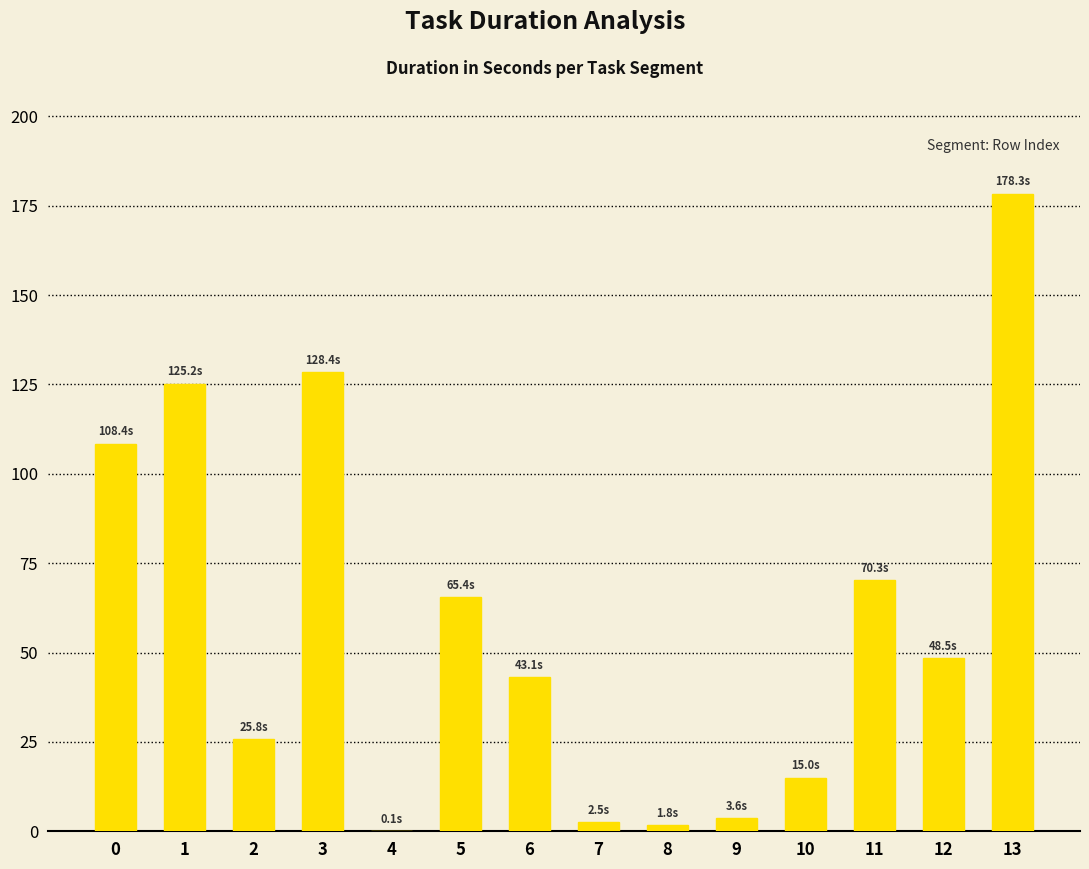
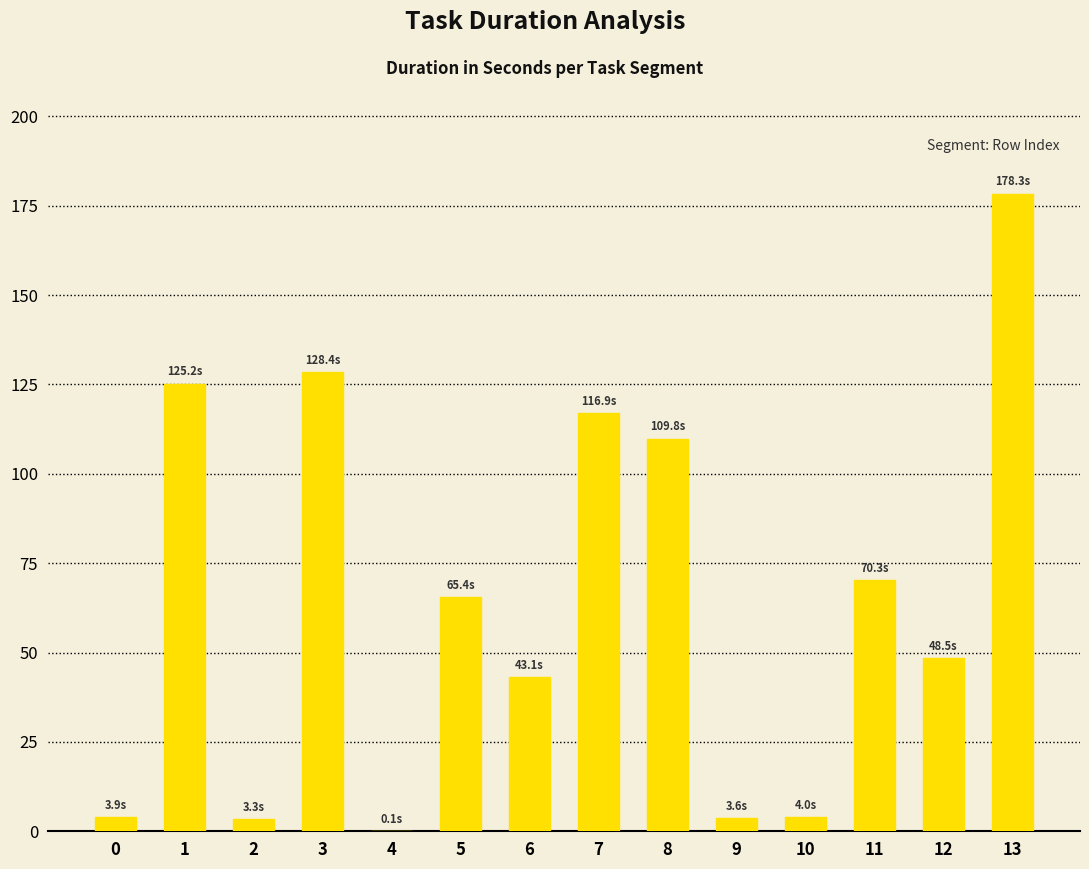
0: 108.4s -> 3.9s
2: 25.8s -> 3.3s
7: 2.5s -> 116.9s
8: 1.8s -> 109.8s
10: 15.0s -> 4.0s
